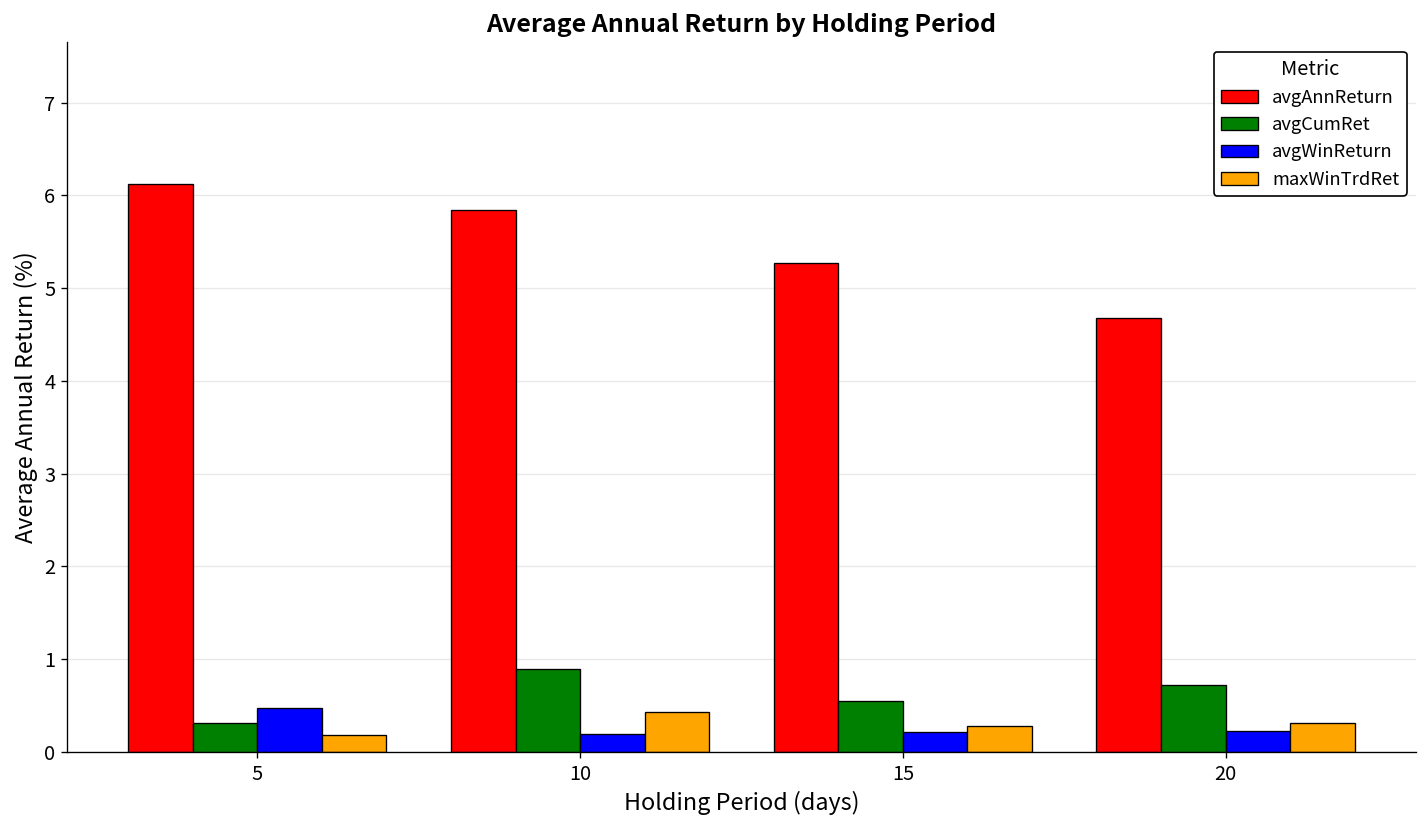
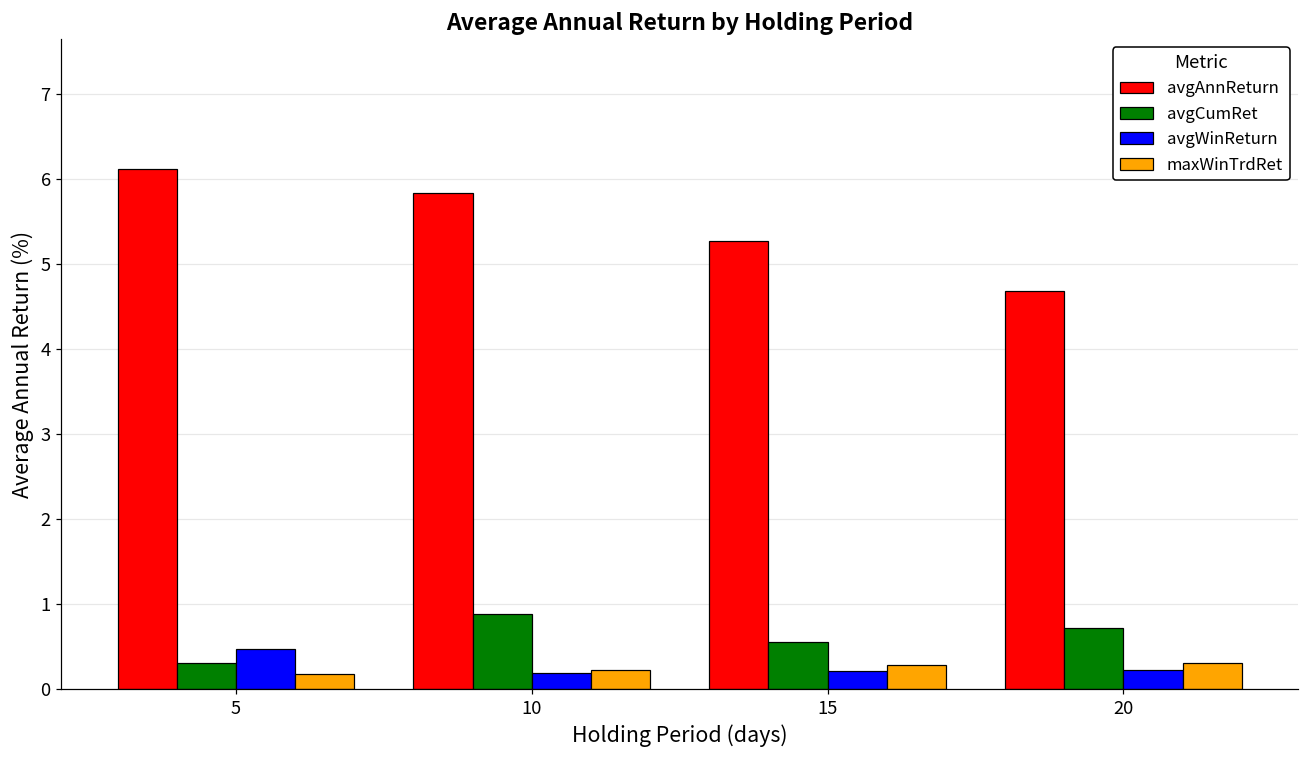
maxWinTrdRet, 10: 0.4 -> 0.2
